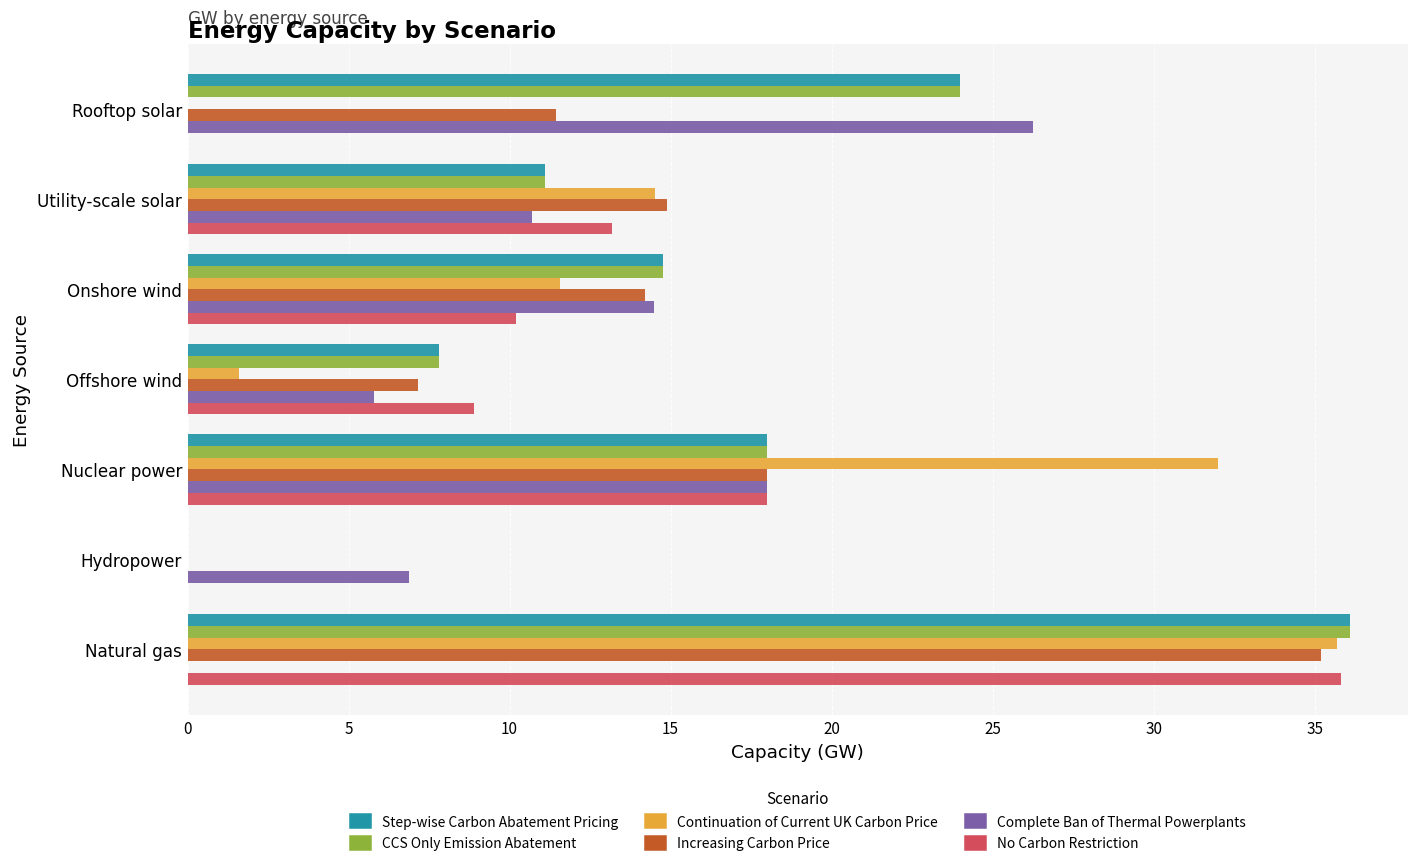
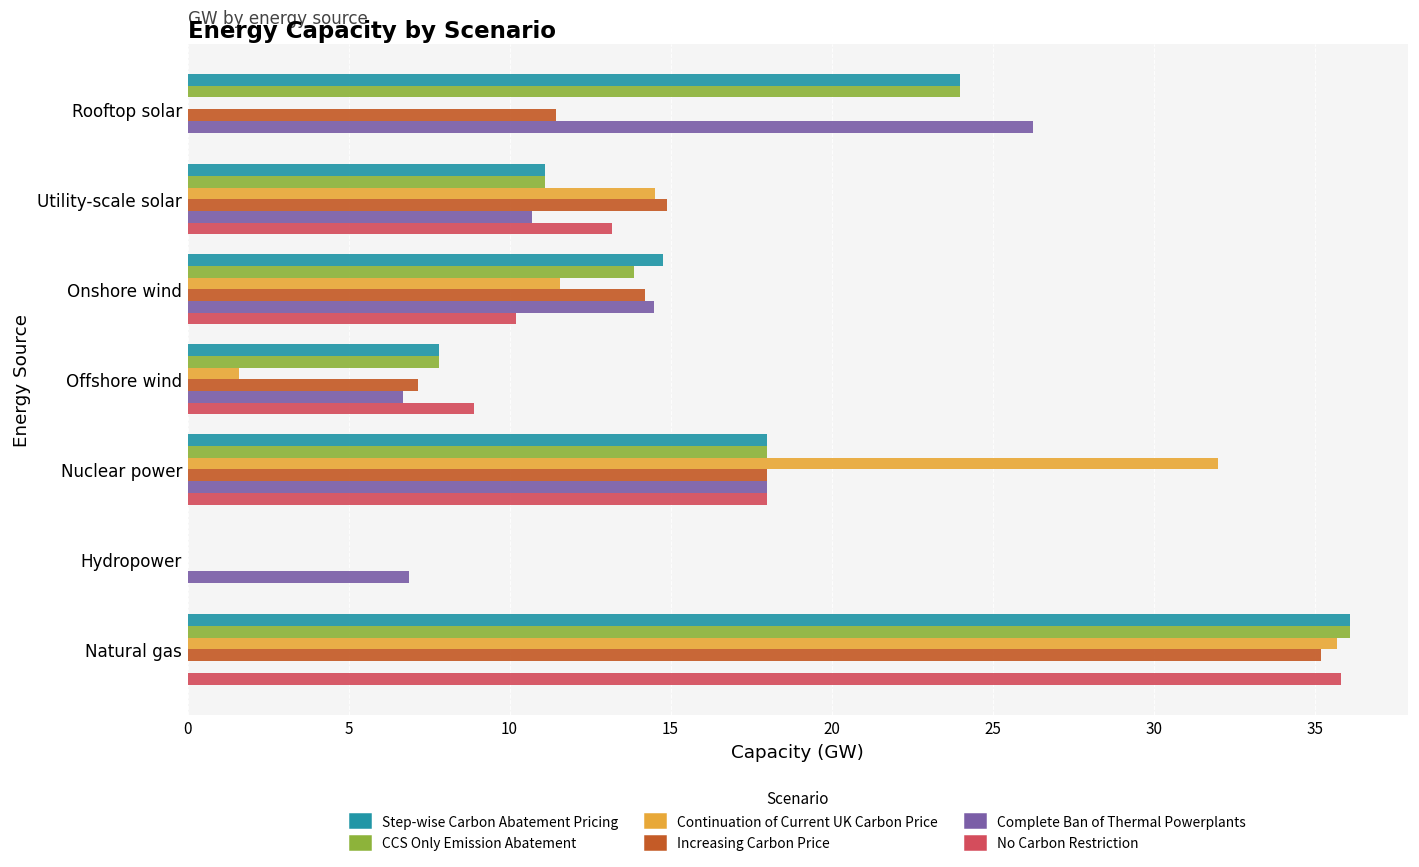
CCS Only Emission Abatement, Onshore wind: 14.8 -> 13.9
Complete Ban of Thermal Powerplants, Offshore wind: 5.8 -> 6.7
